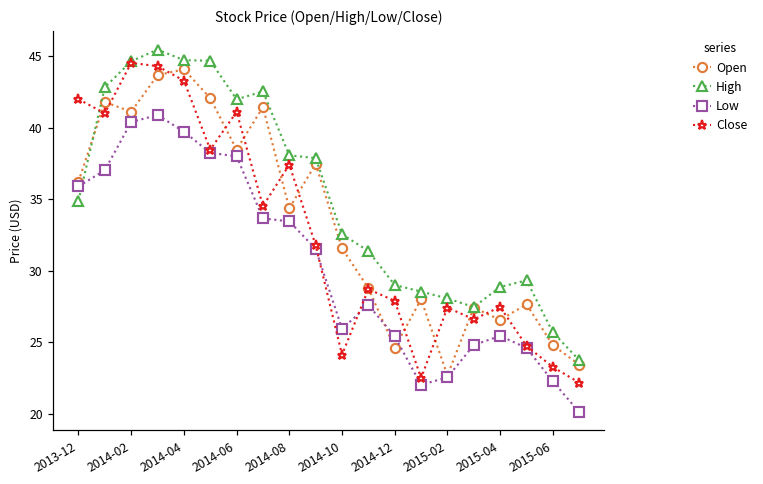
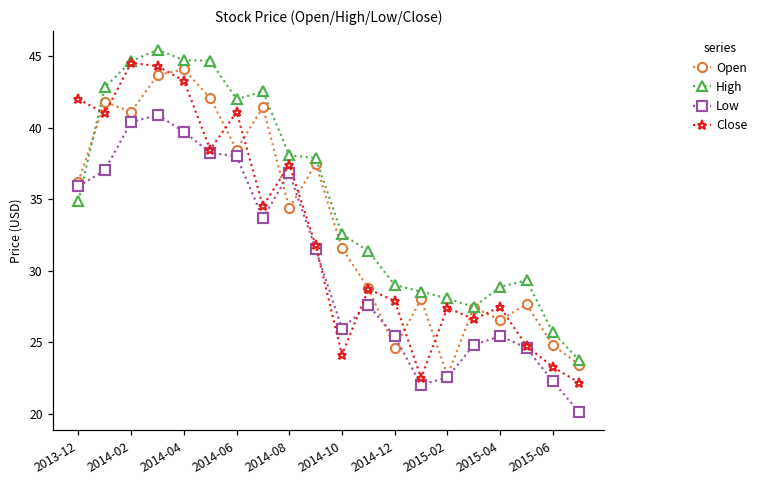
Low, 2014-08: 33.4 -> 36.8
